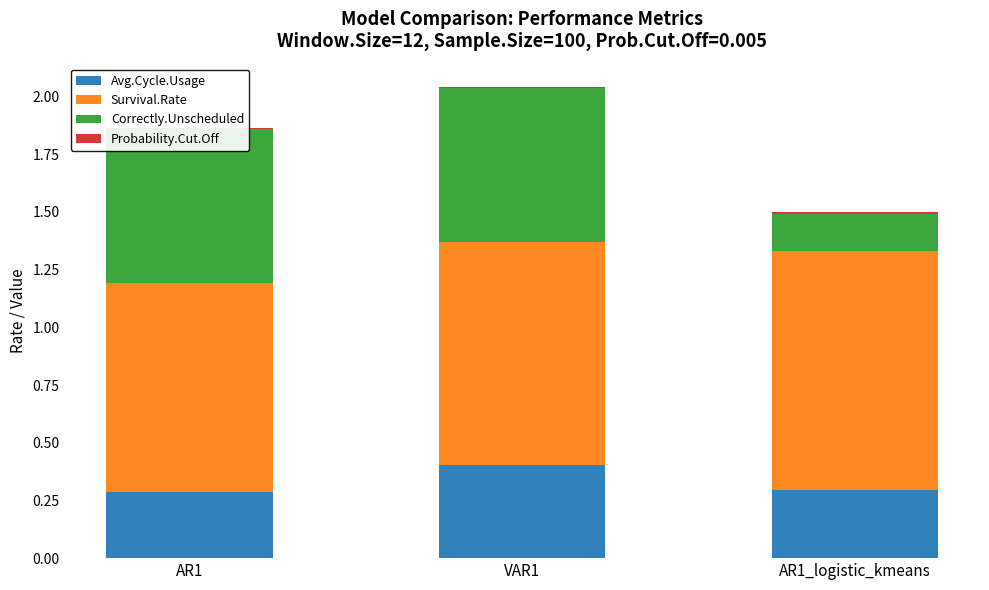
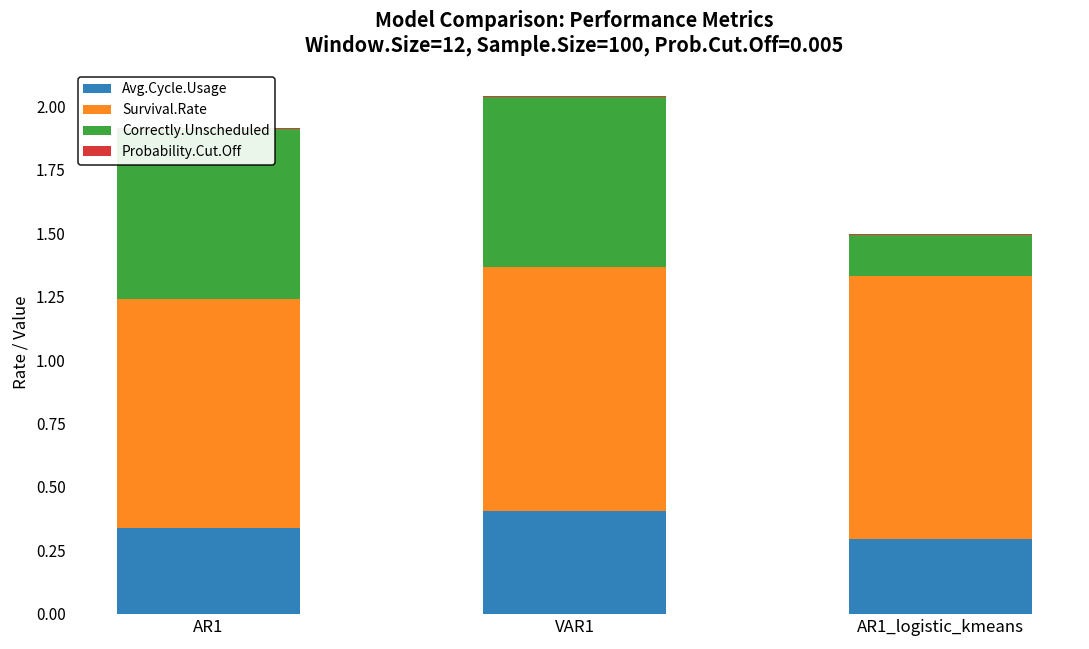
Avg.Cycle.Usage, AR1: 0.29 -> 0.34
